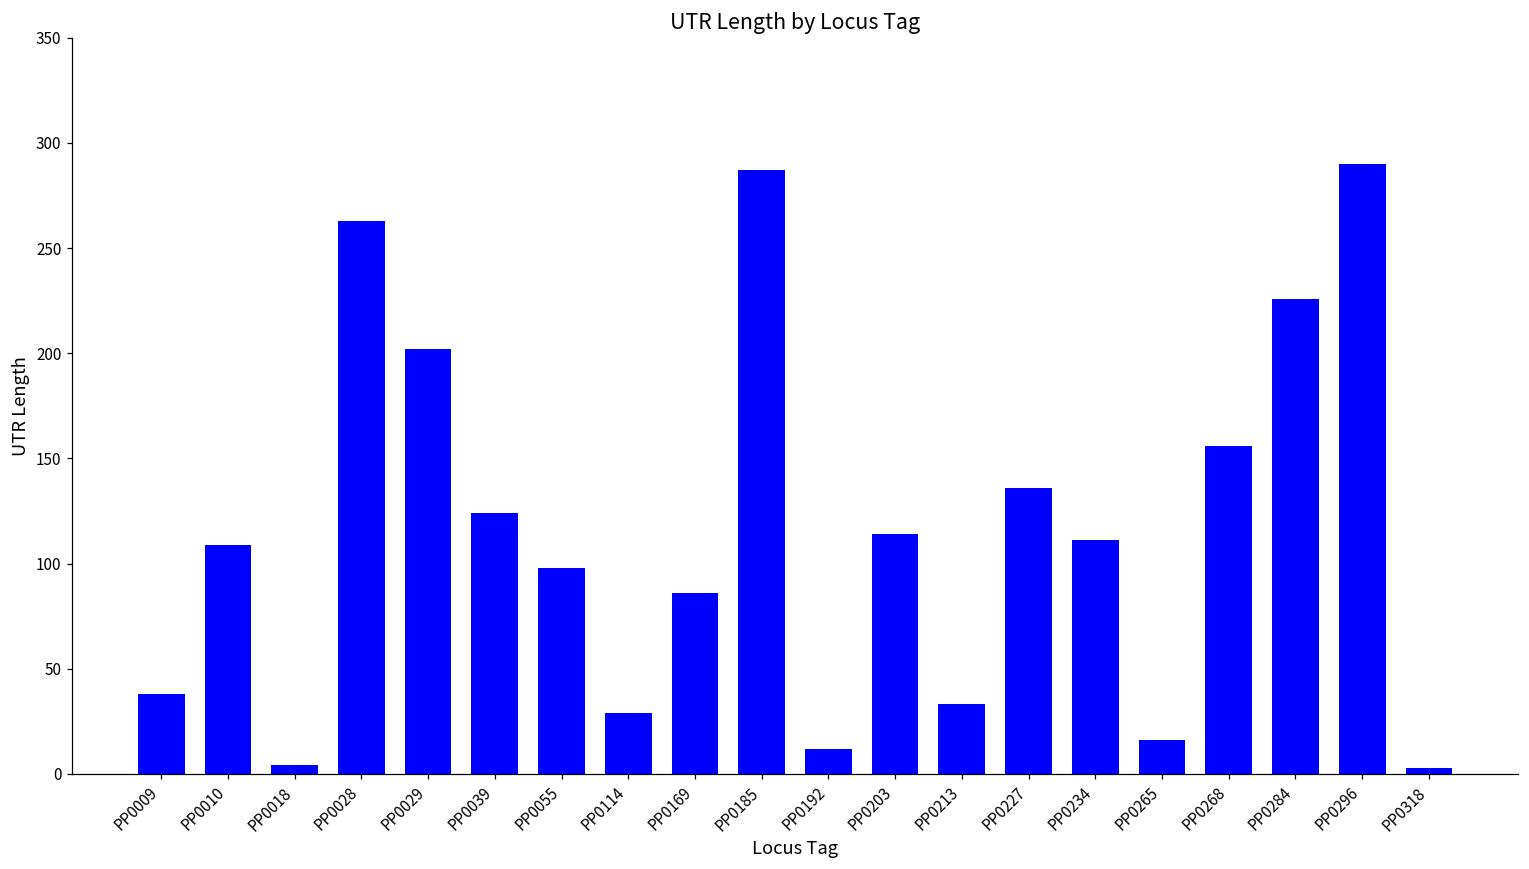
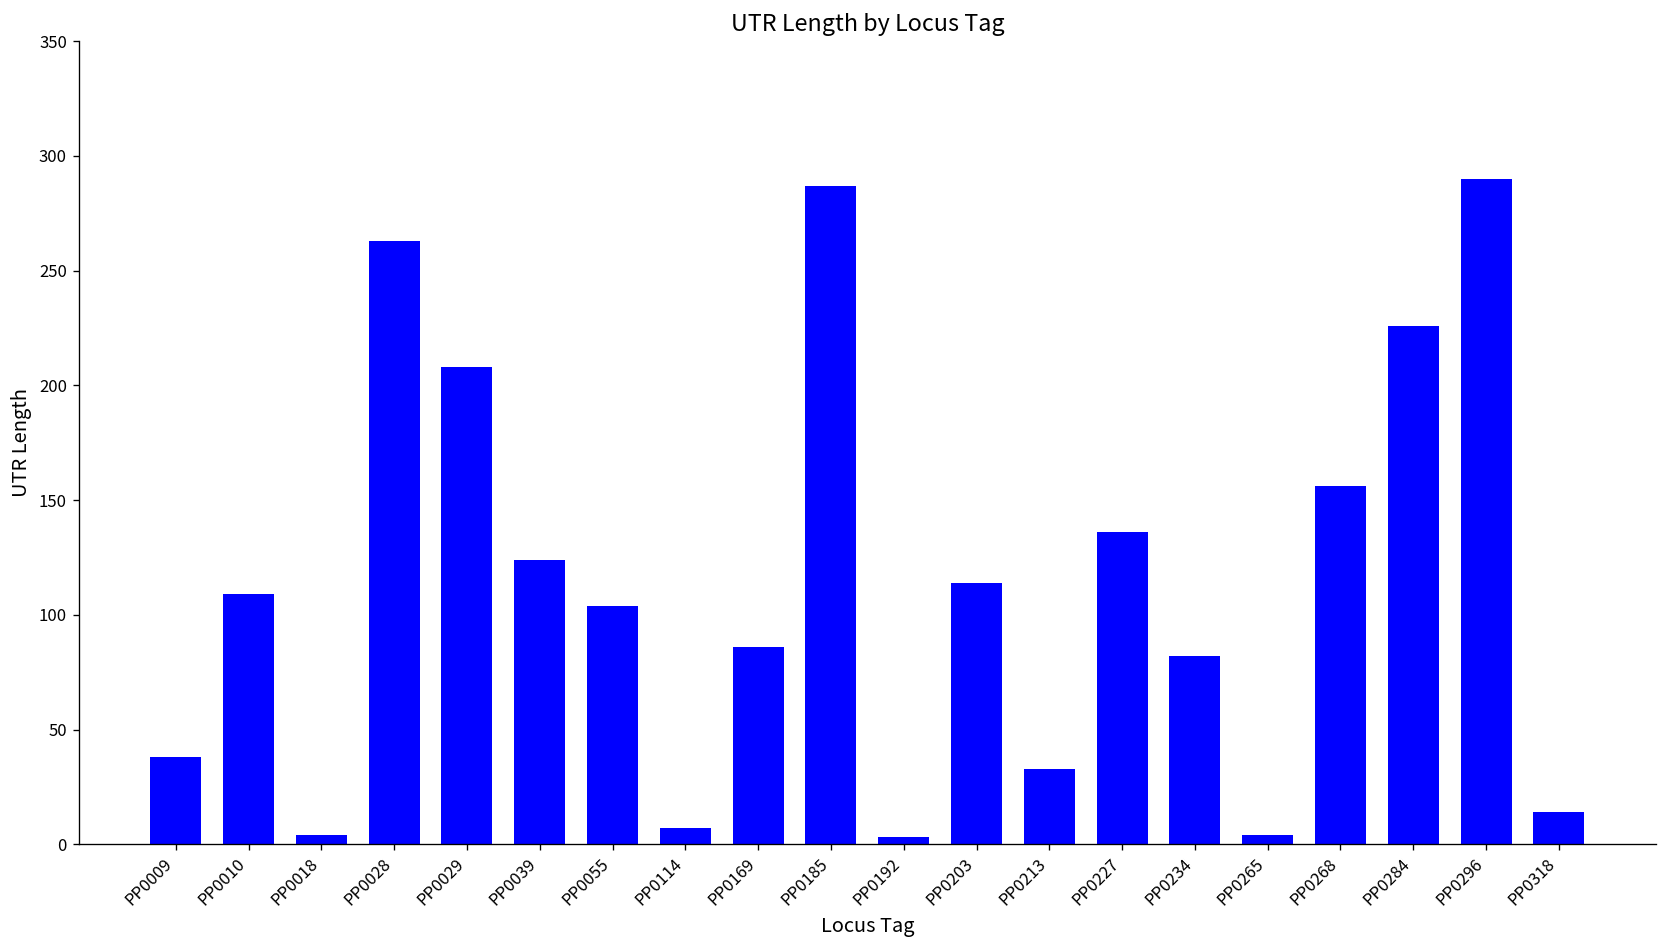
PP0029: 202 -> 208
PP0055: 98 -> 104
PP0114: 29 -> 7
PP0192: 12 -> 3
PP0234: 111 -> 82
PP0265: 16 -> 4
PP0318: 3 -> 14
